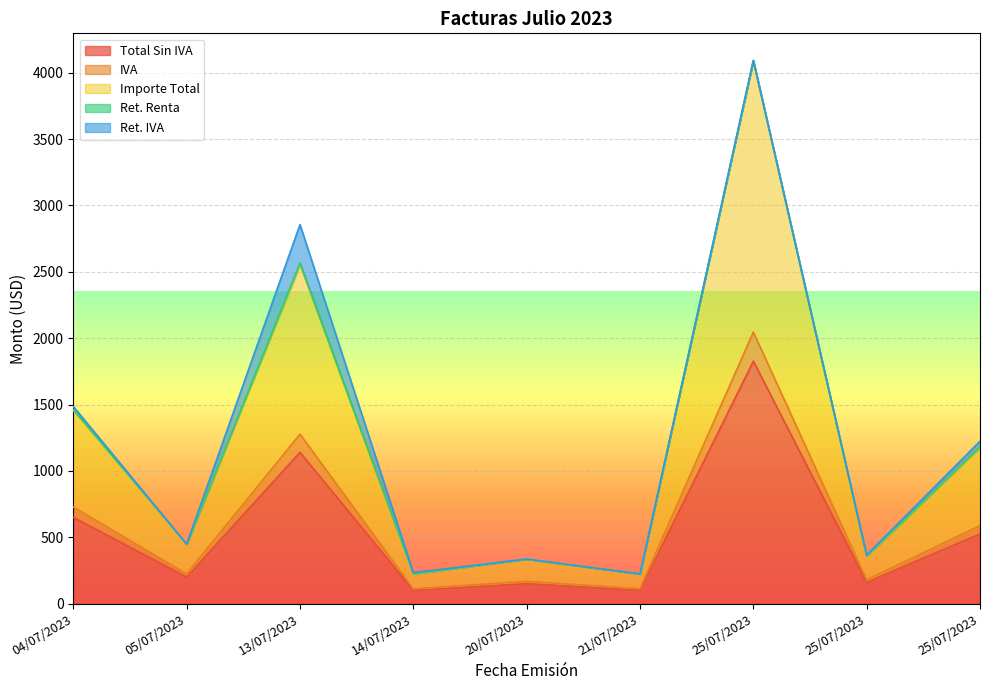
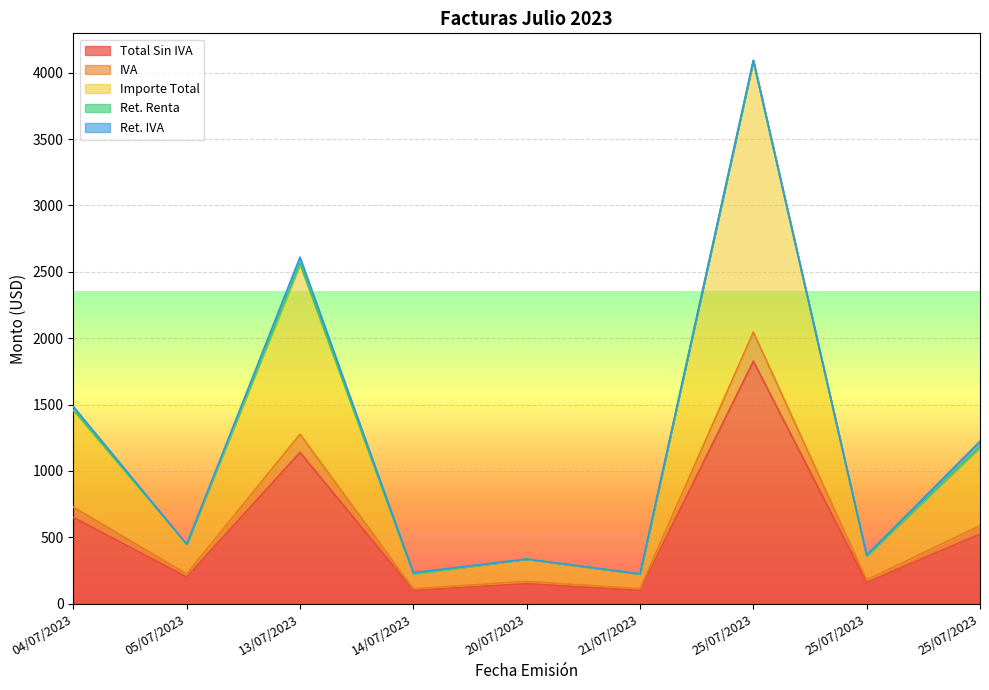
Ret. IVA, 13/07/2023: 290 -> 50
